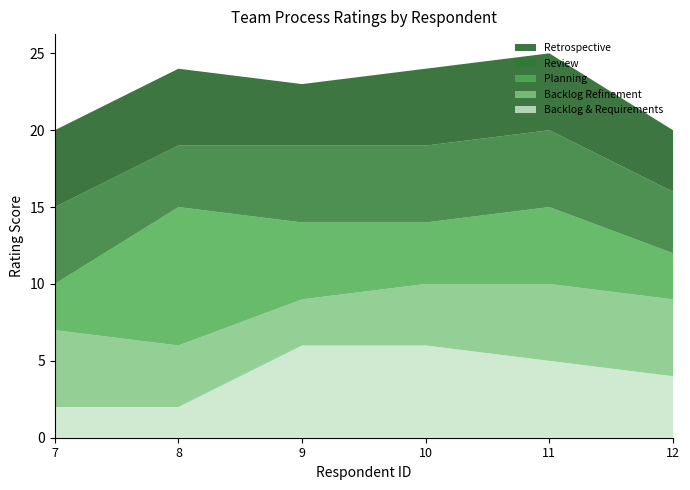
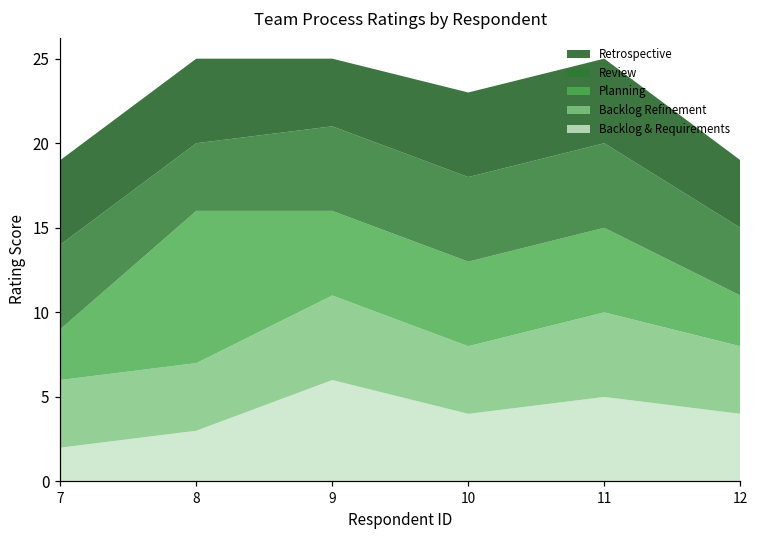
Backlog Refinement, 7: 5 -> 4
Backlog & Requirements, 8: 2 -> 3
Backlog Refinement, 9: 3 -> 5
Backlog & Requirements, 10: 6 -> 4
Planning, 10: 4 -> 5
Backlog Refinement, 12: 5 -> 4
